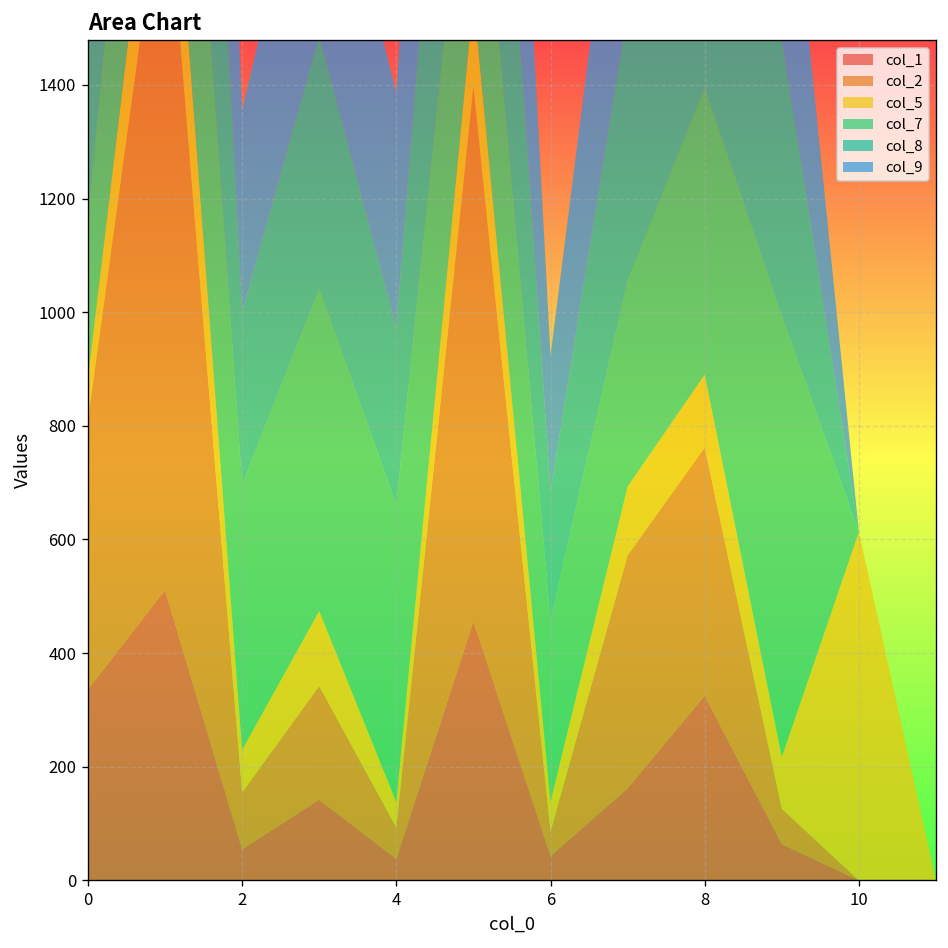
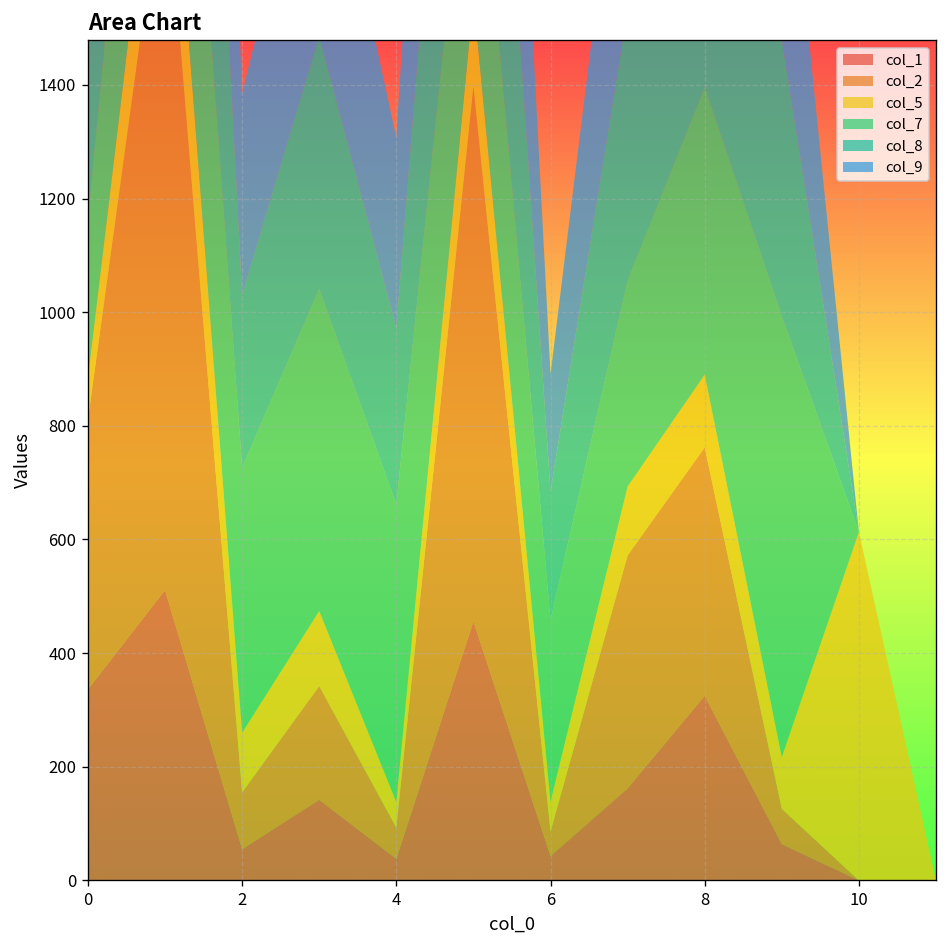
col_5, 2: 80 -> 110
col_9, 4: 420 -> 340
col_9, 6: 240 -> 210
